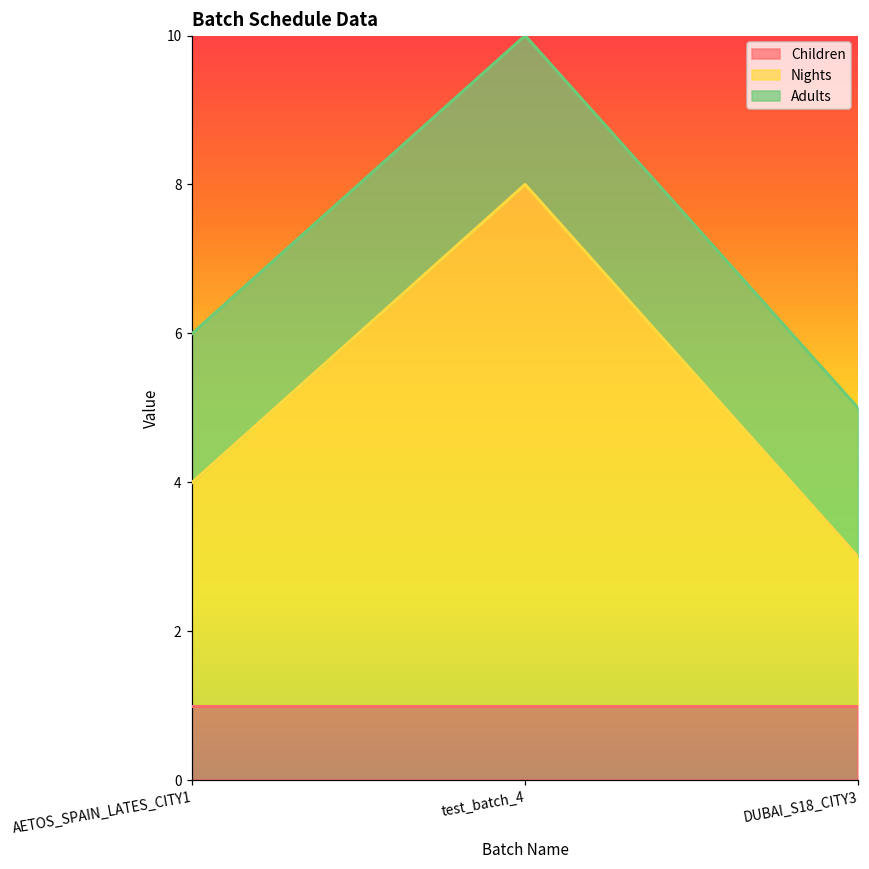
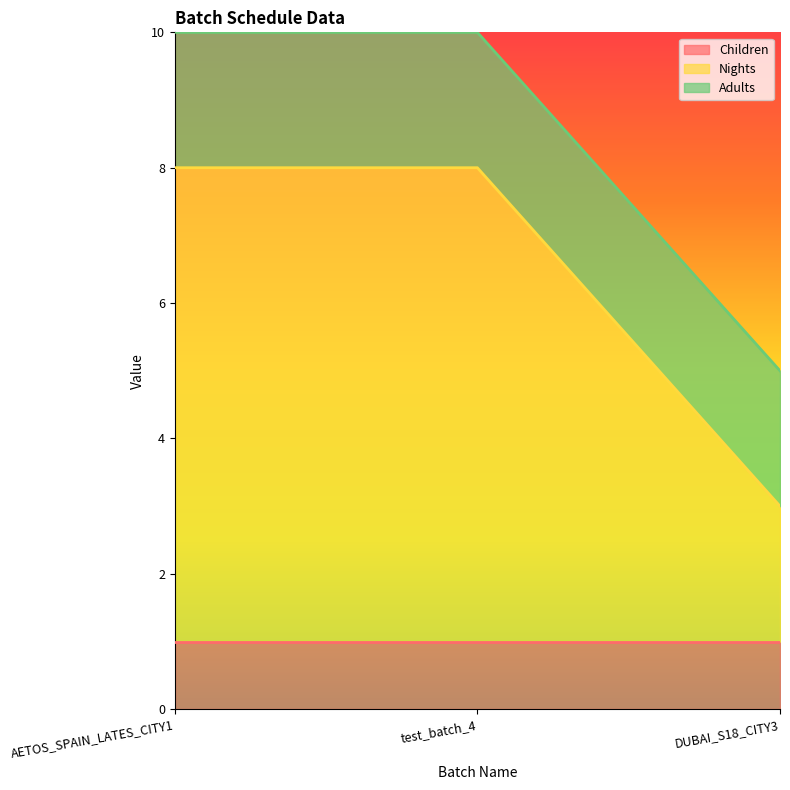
Nights, AETOS_SPAIN_LATES_CITY1: 3 -> 7
